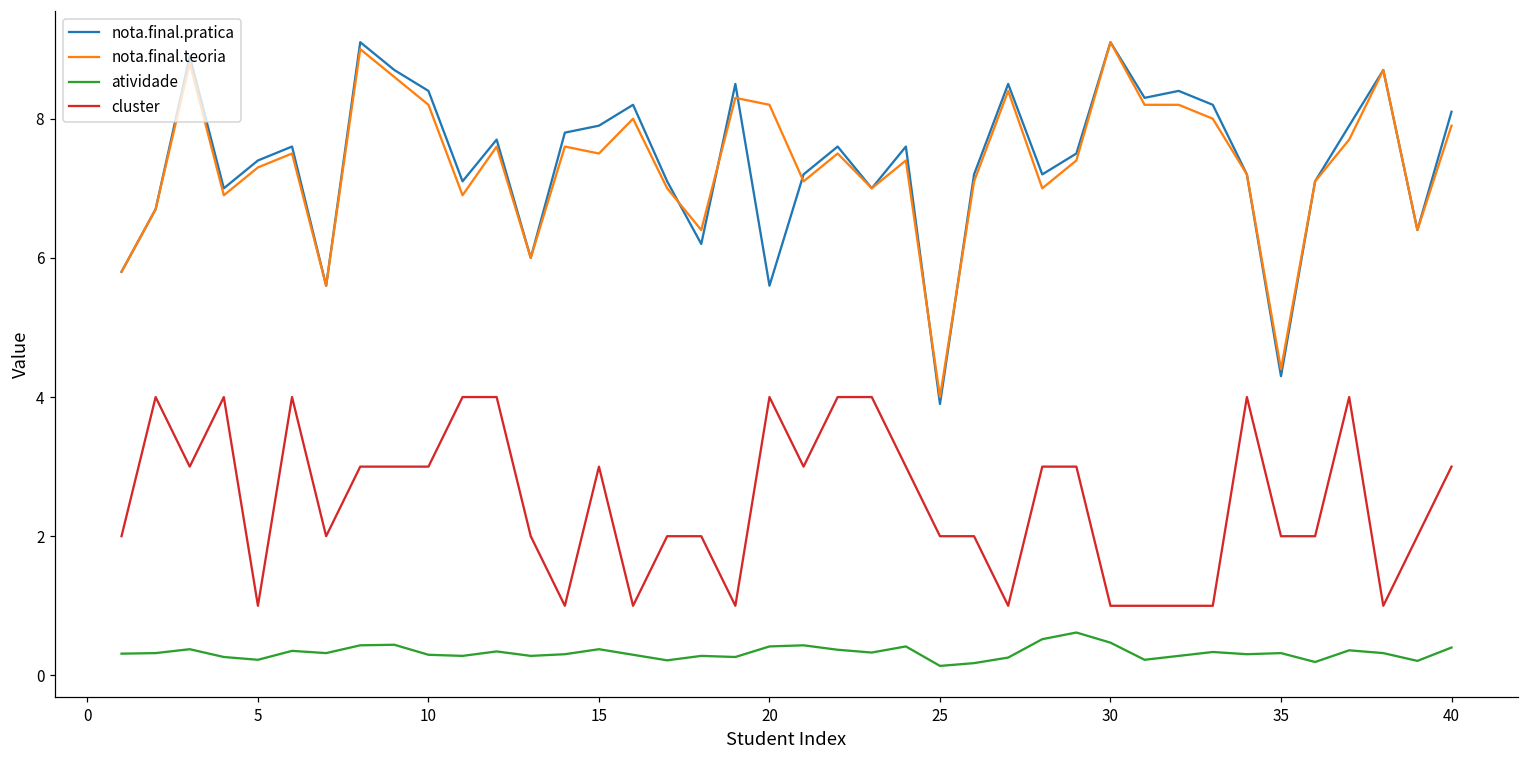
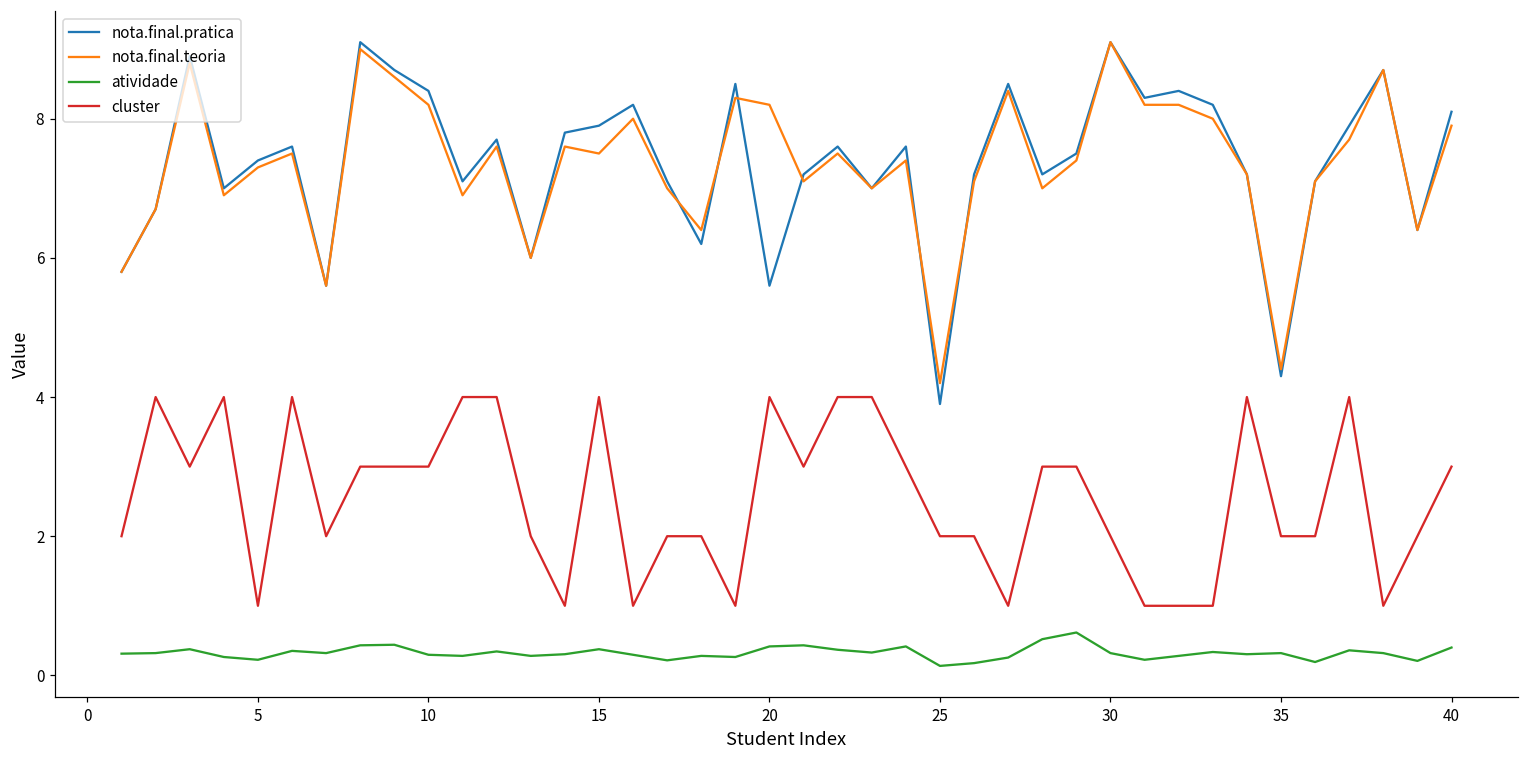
cluster, 15: 3 -> 4
nota.final.teoria, 25: 4.0 -> 4.2
atividade, 30: 0.5 -> 0.3
cluster, 30: 1 -> 2
